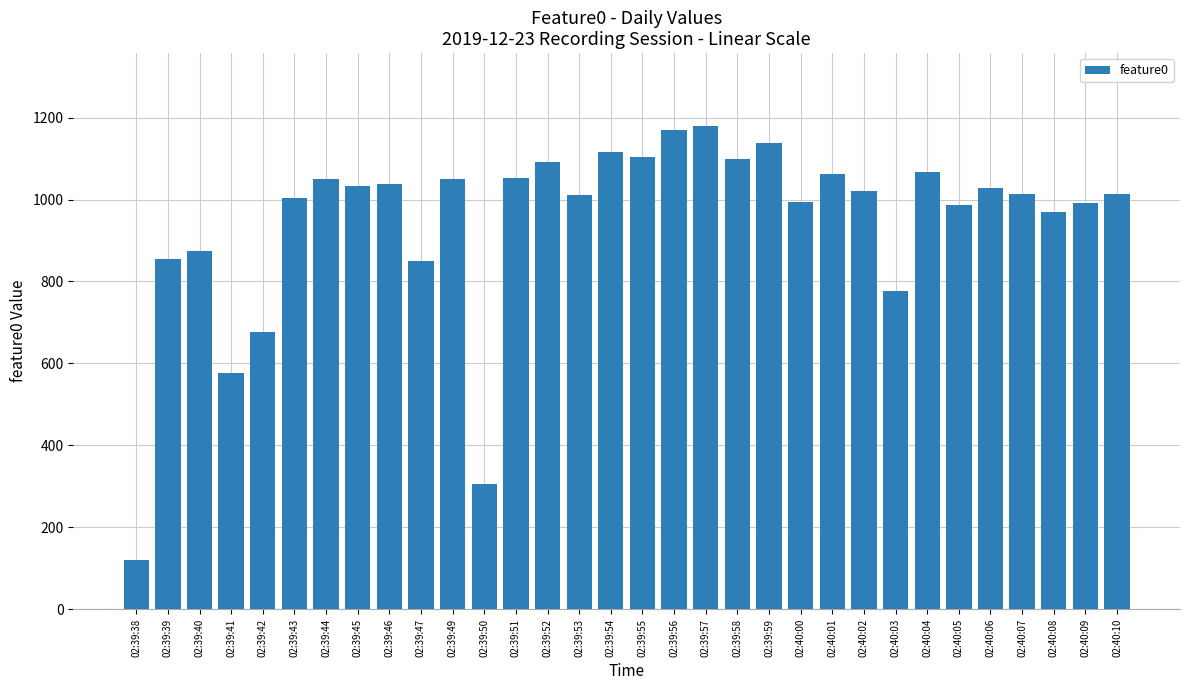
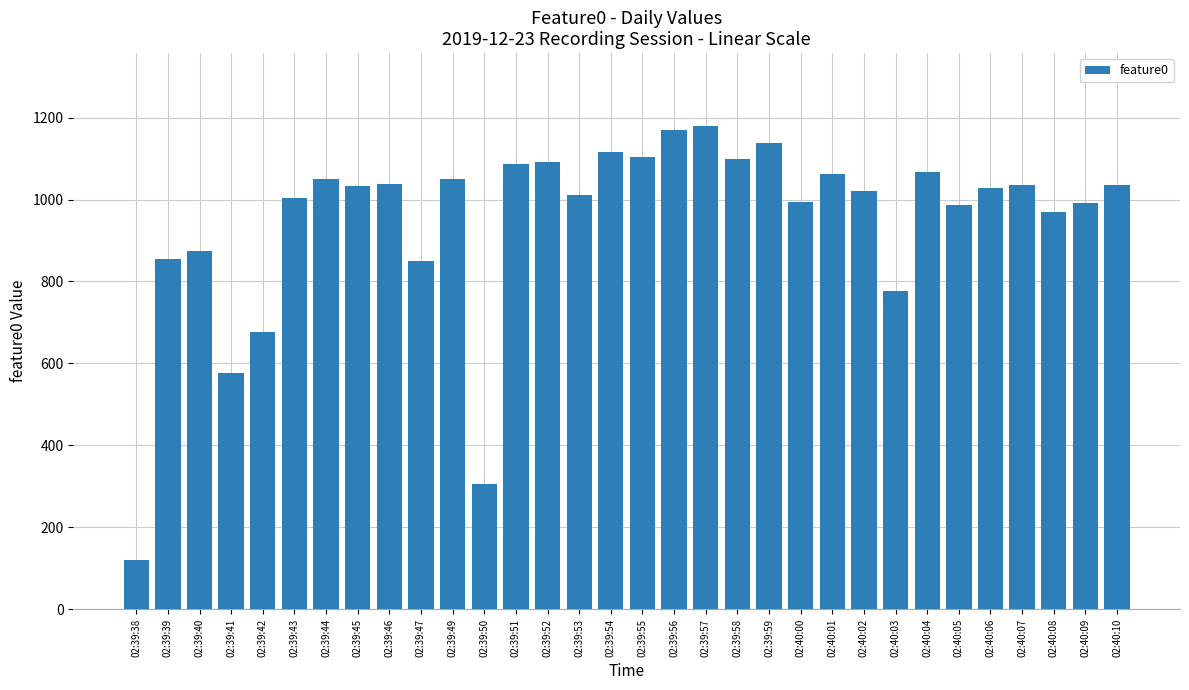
02:39:51: 1050 -> 1090
02:40:07: 1010 -> 1030
02:40:10: 1010 -> 1040
